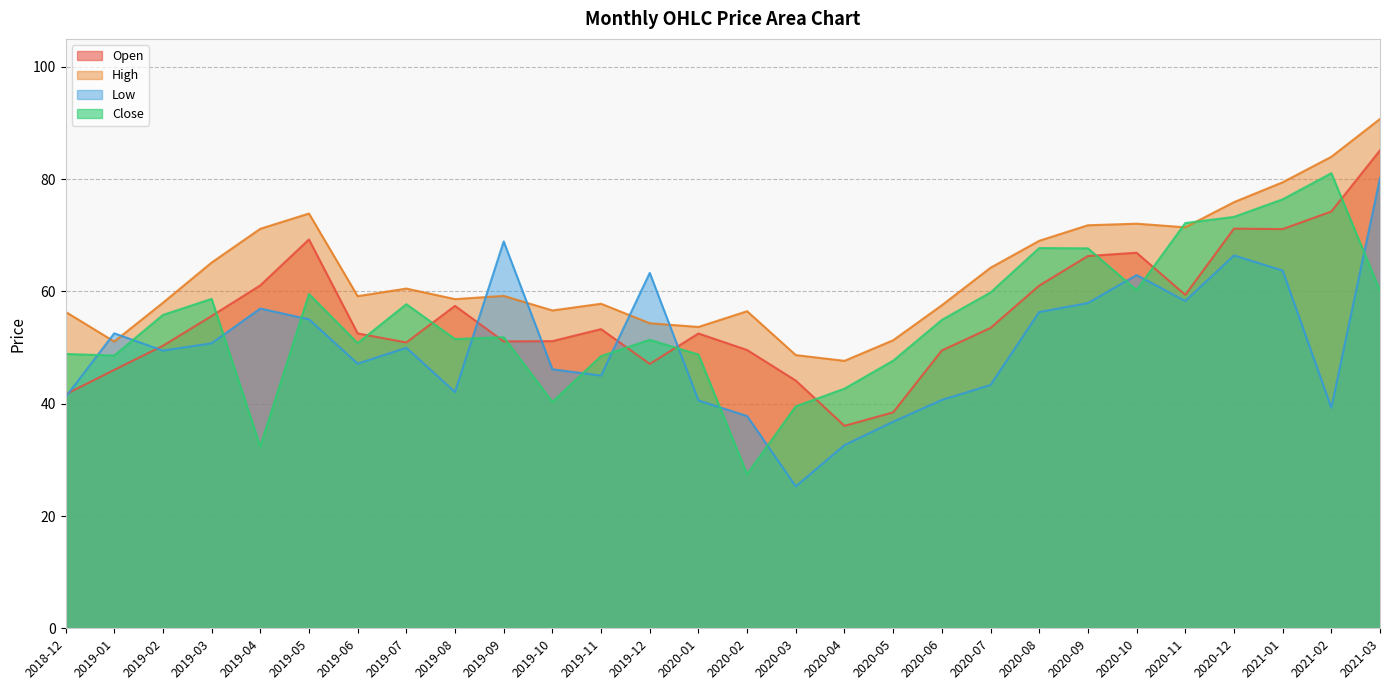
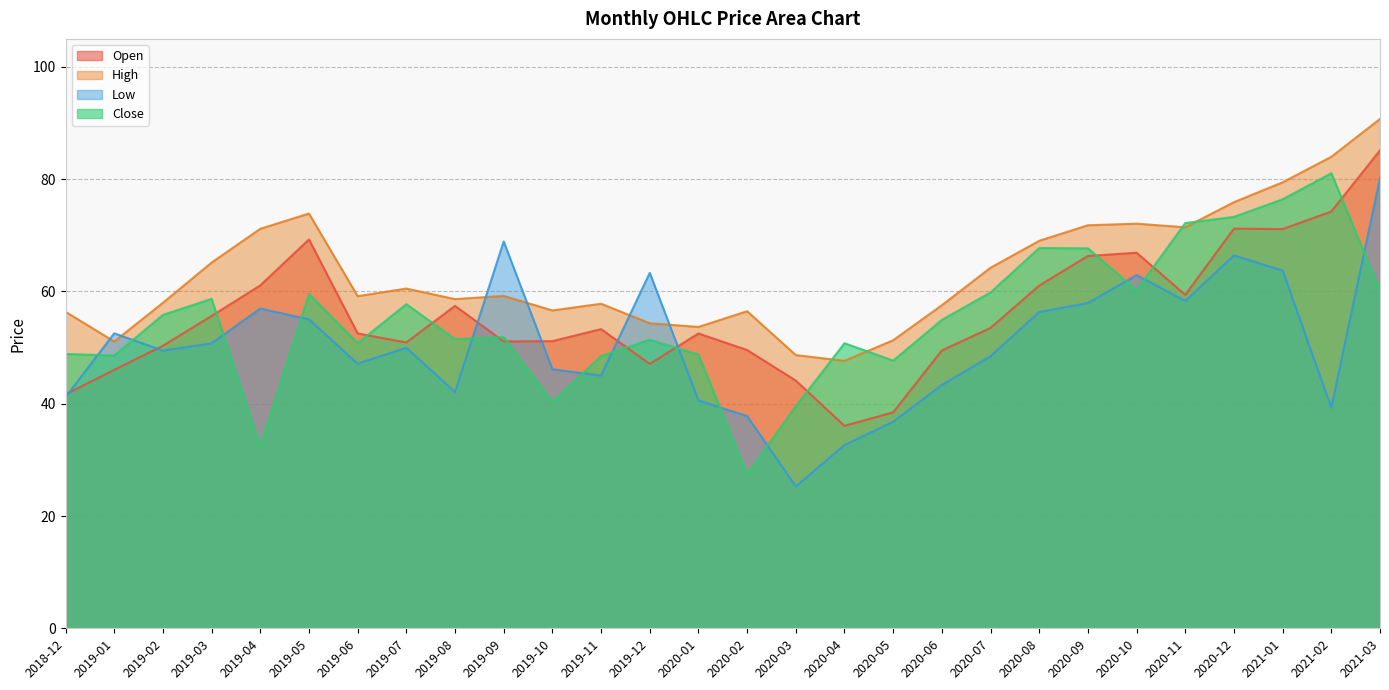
Close, 2020-04: 43 -> 51
Low, 2020-06: 41 -> 43
Low, 2020-07: 43 -> 48
